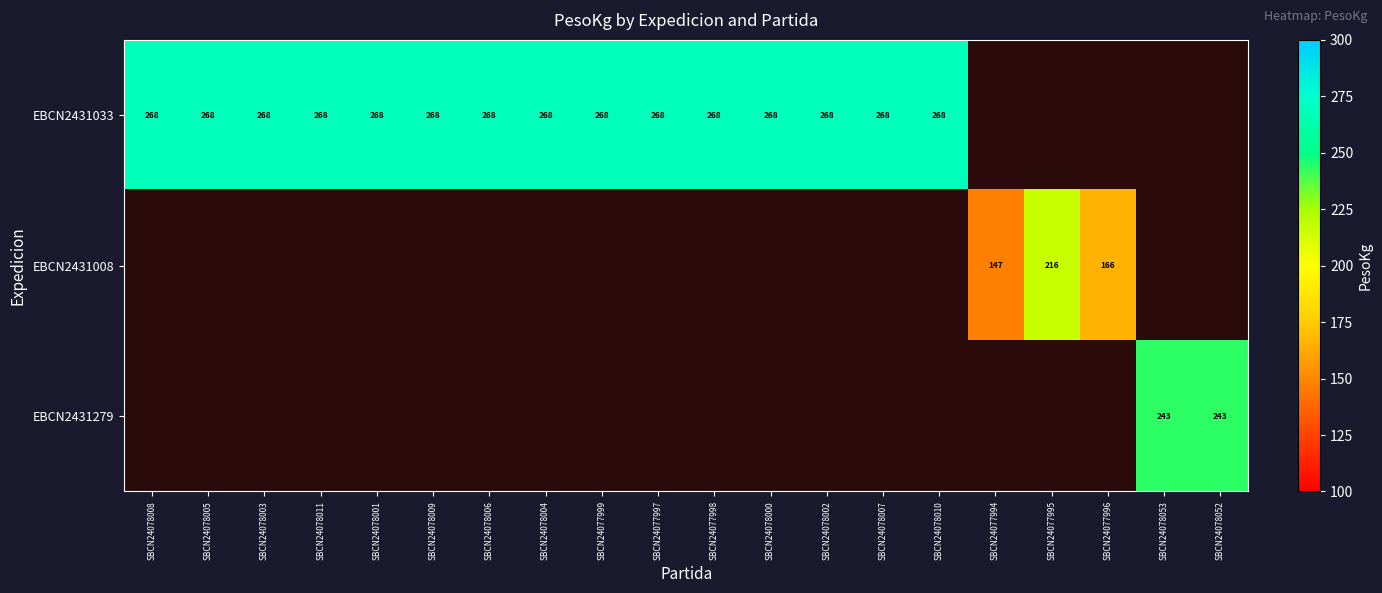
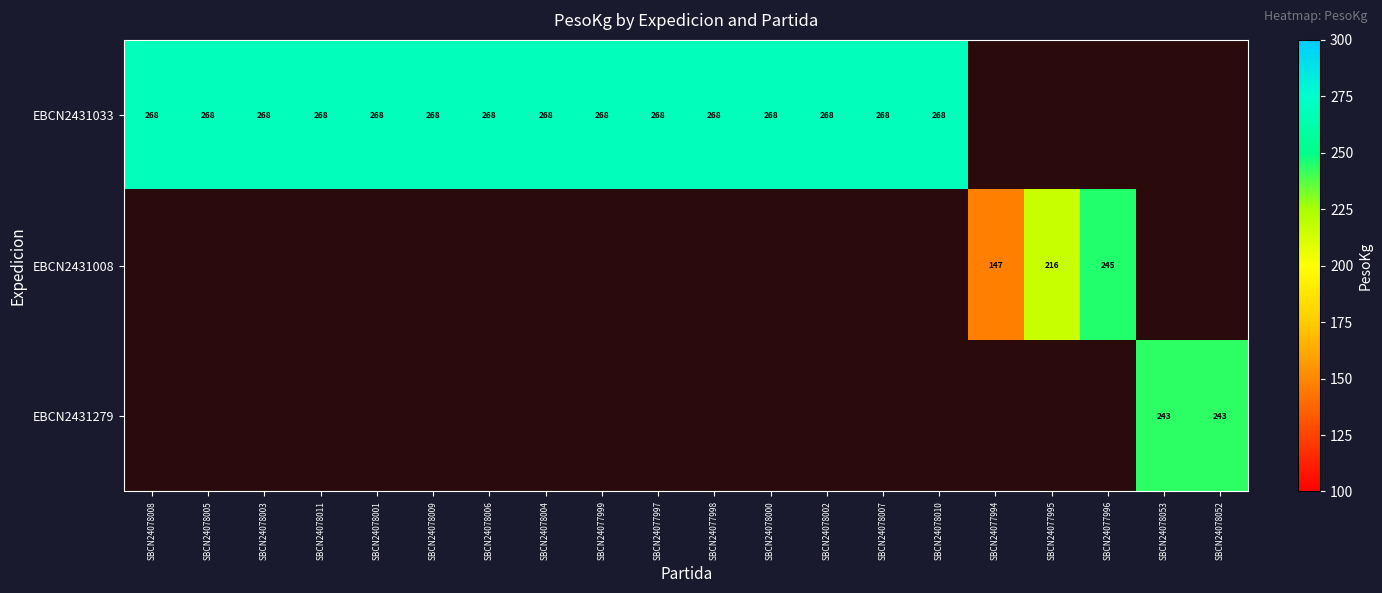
EBCN2431008, SBCN24077996: 166 -> 245
